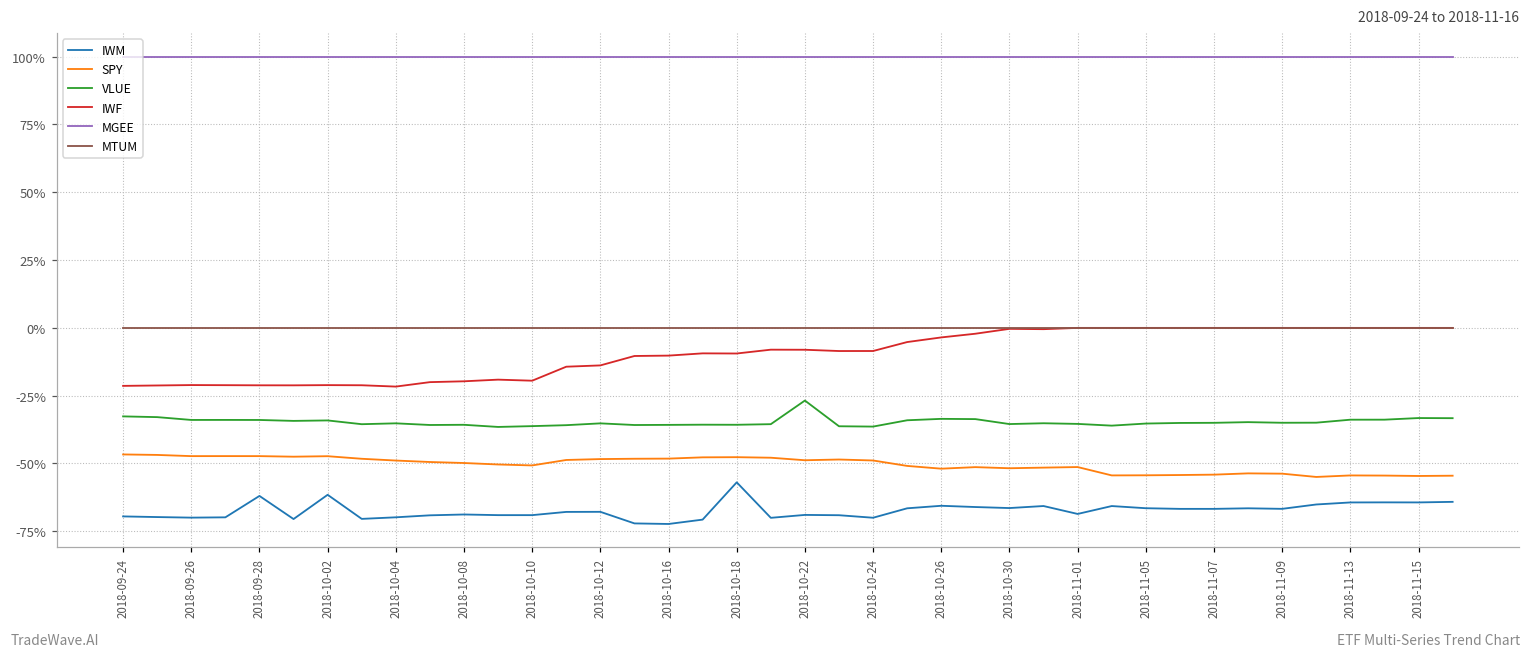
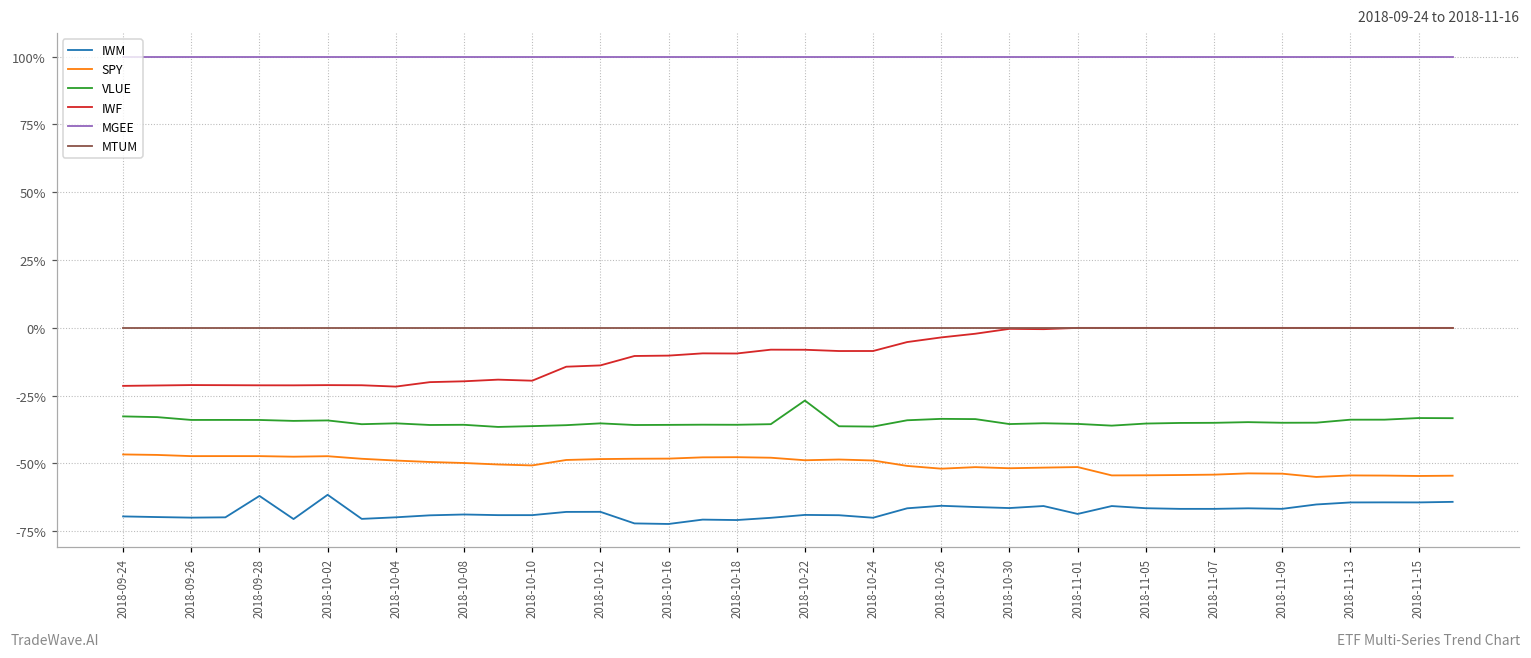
IWM, 2018-10-18: -57% -> -71%
